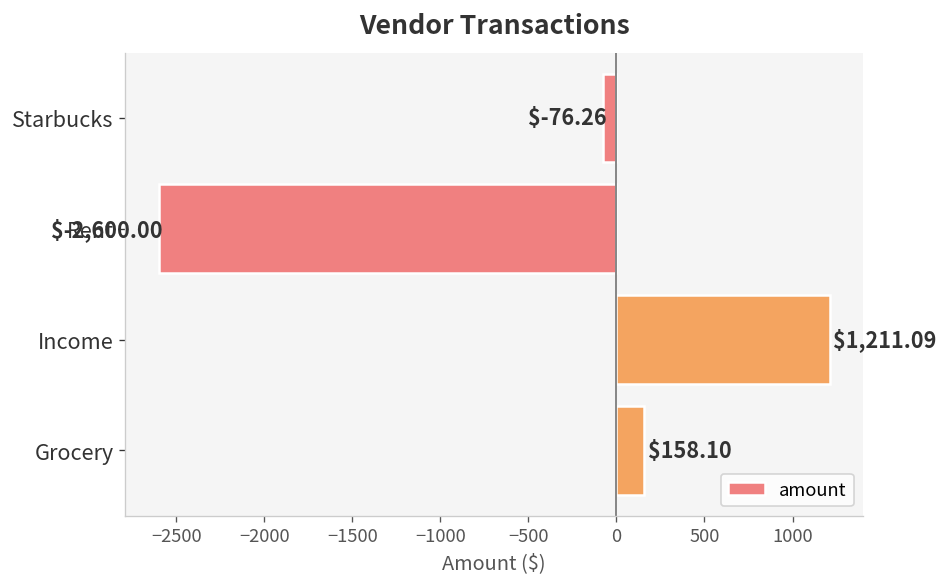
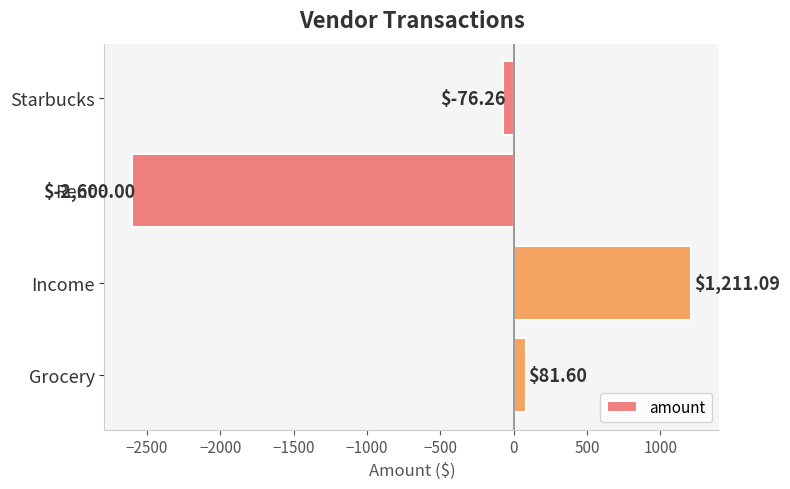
Grocery: $158.10 -> $81.60
